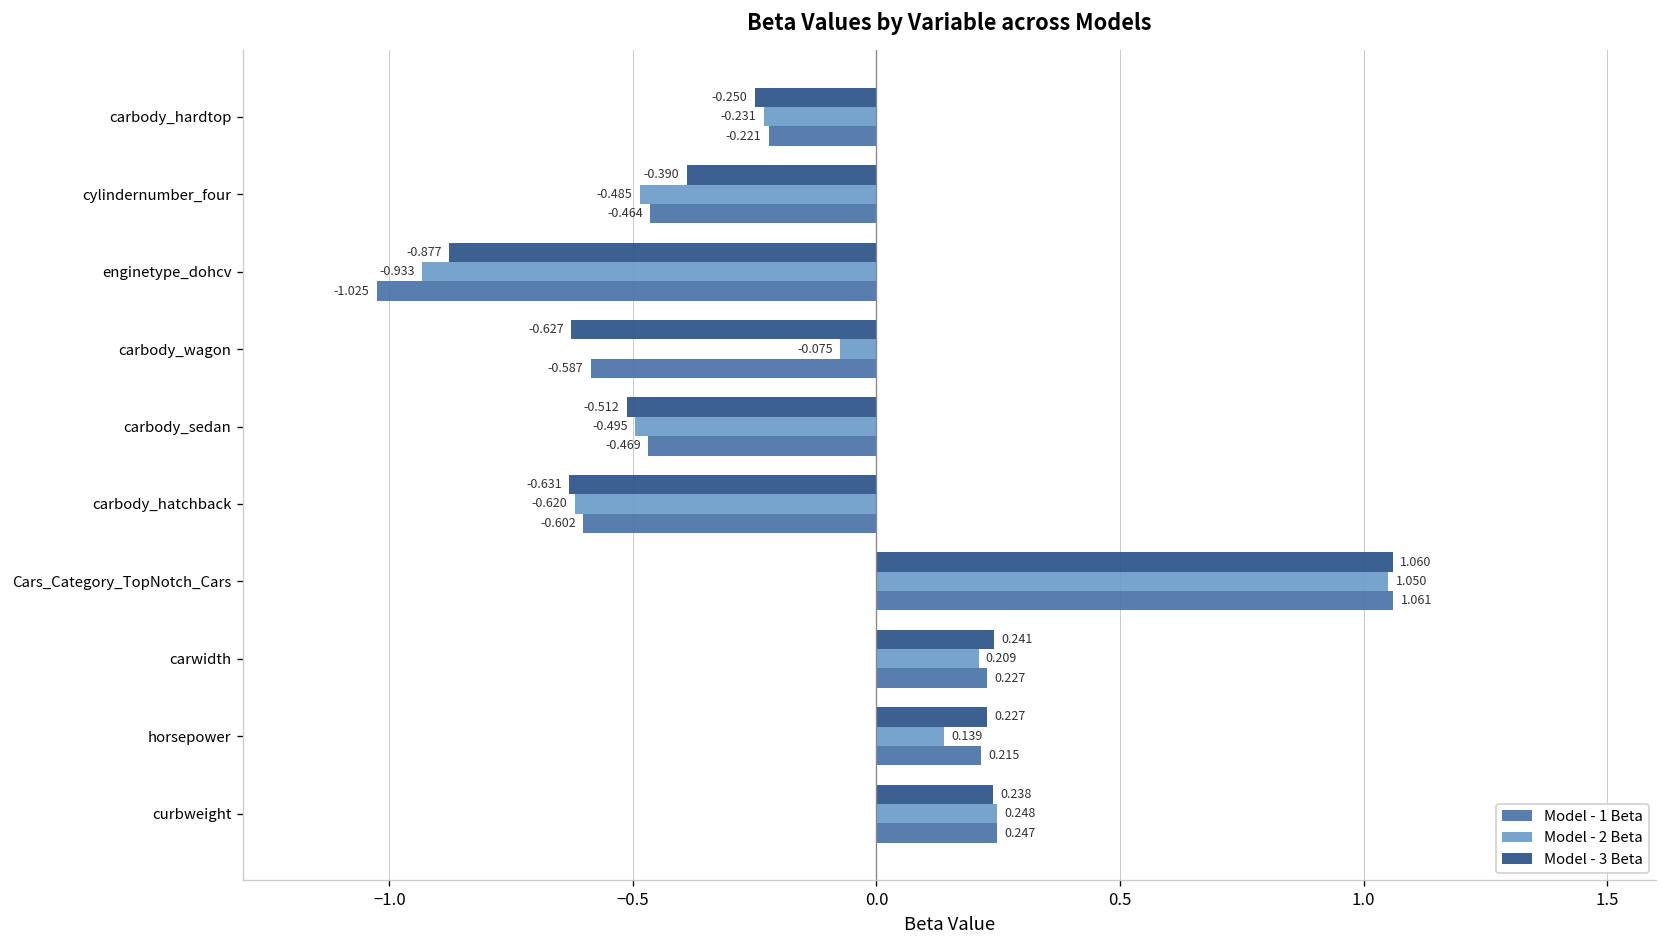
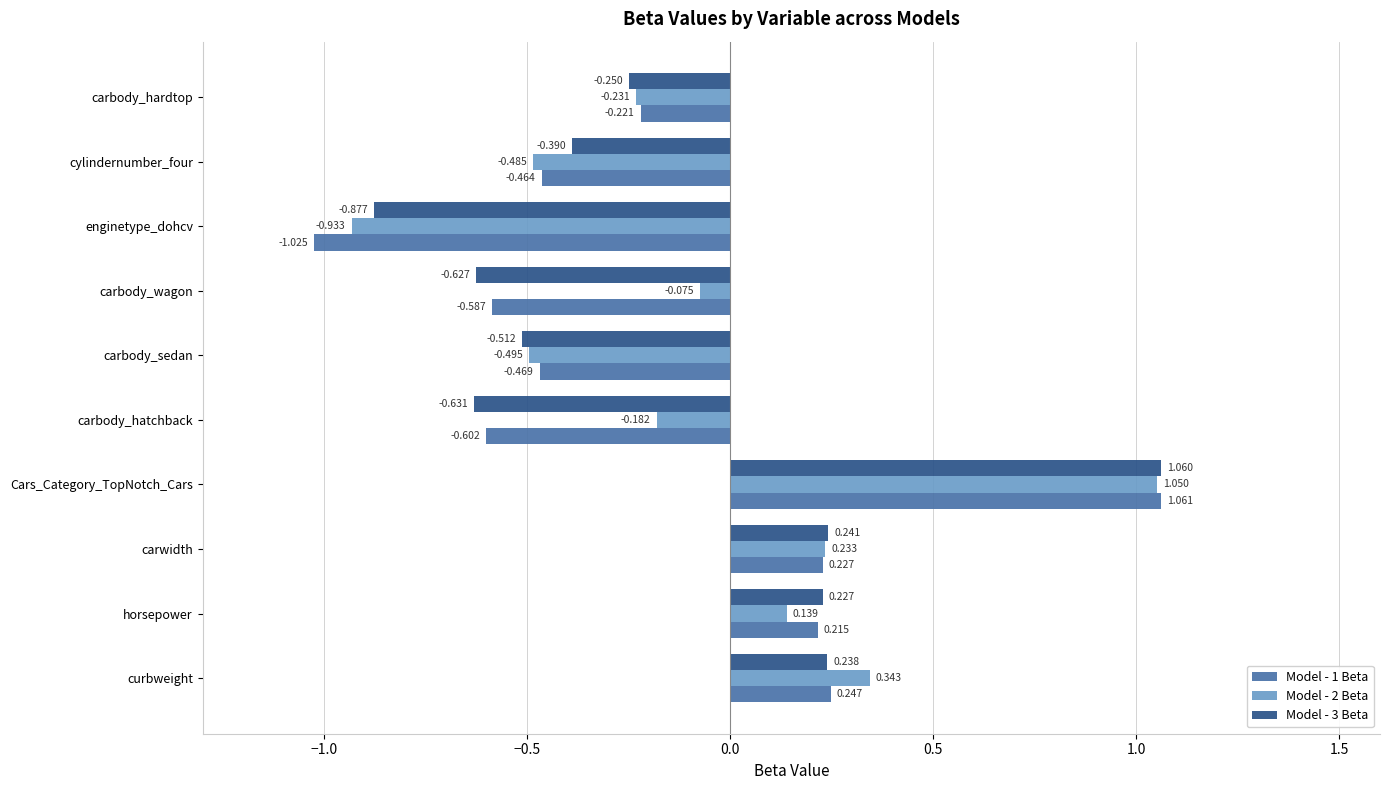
Model - 2 Beta, carbody_hatchback: -0.620 -> -0.182
Model - 2 Beta, carwidth: 0.209 -> 0.233
Model - 2 Beta, curbweight: 0.248 -> 0.343
